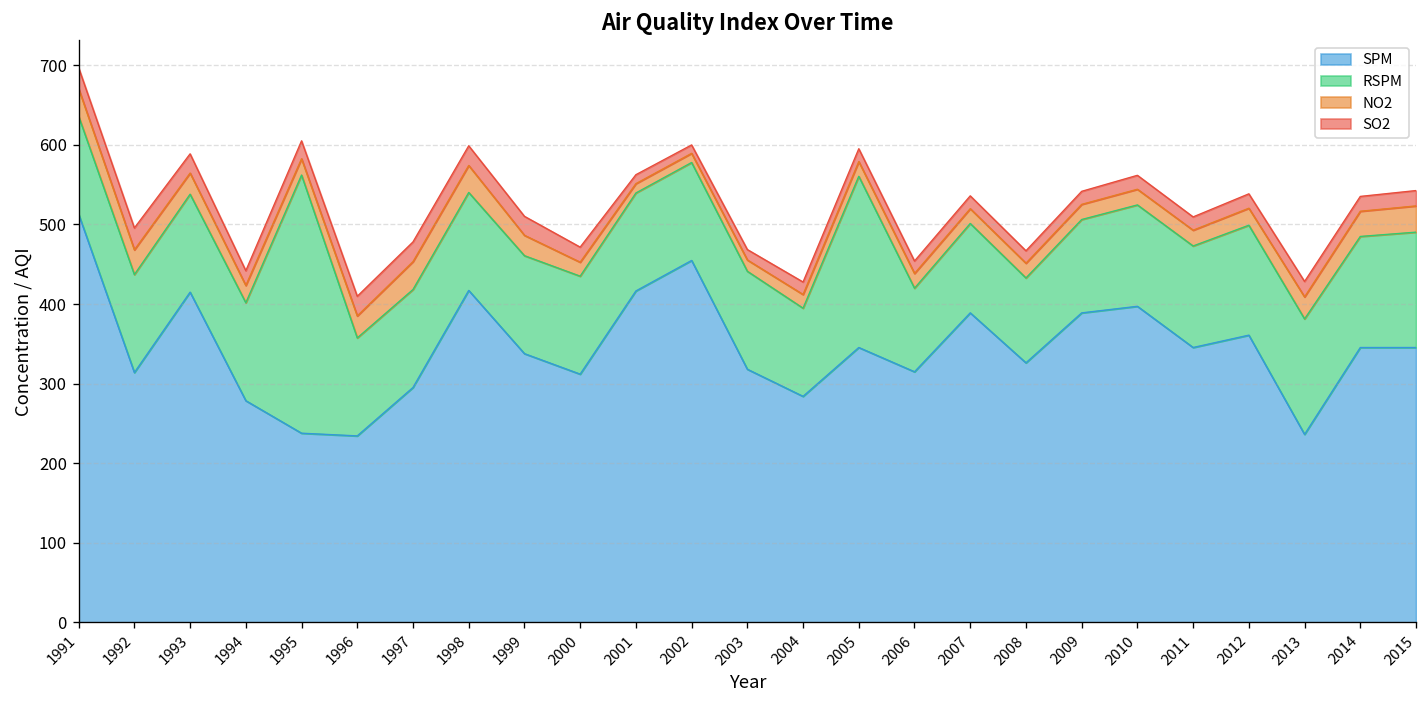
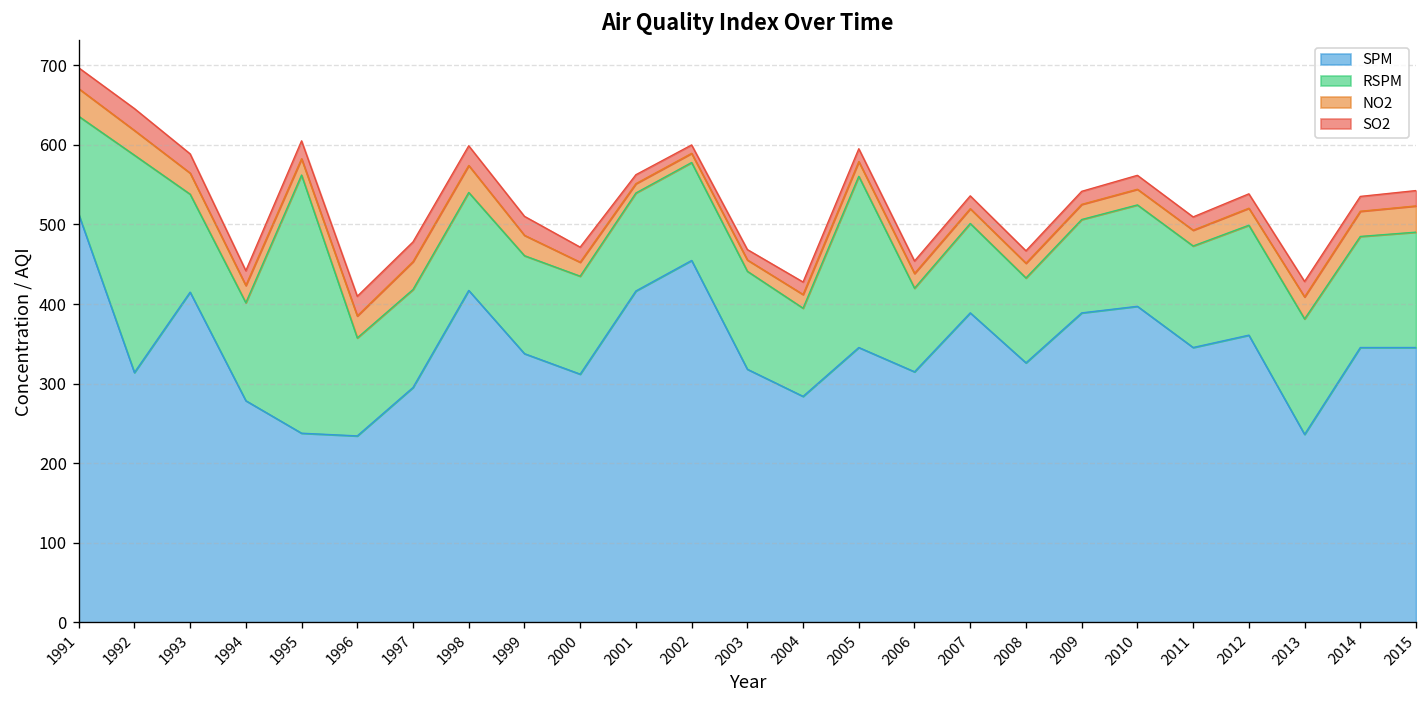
RSPM, 1992: 120 -> 270
